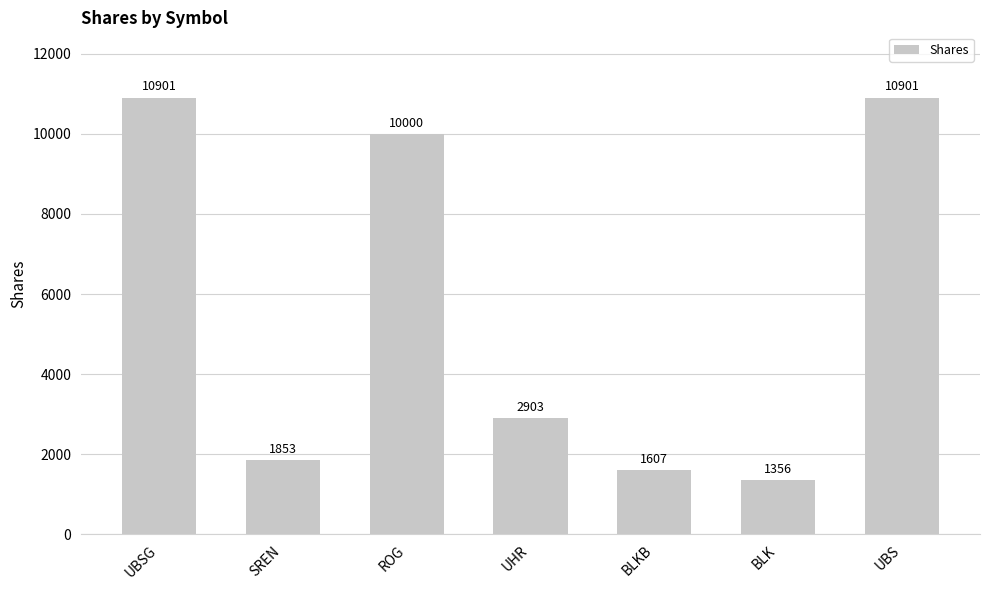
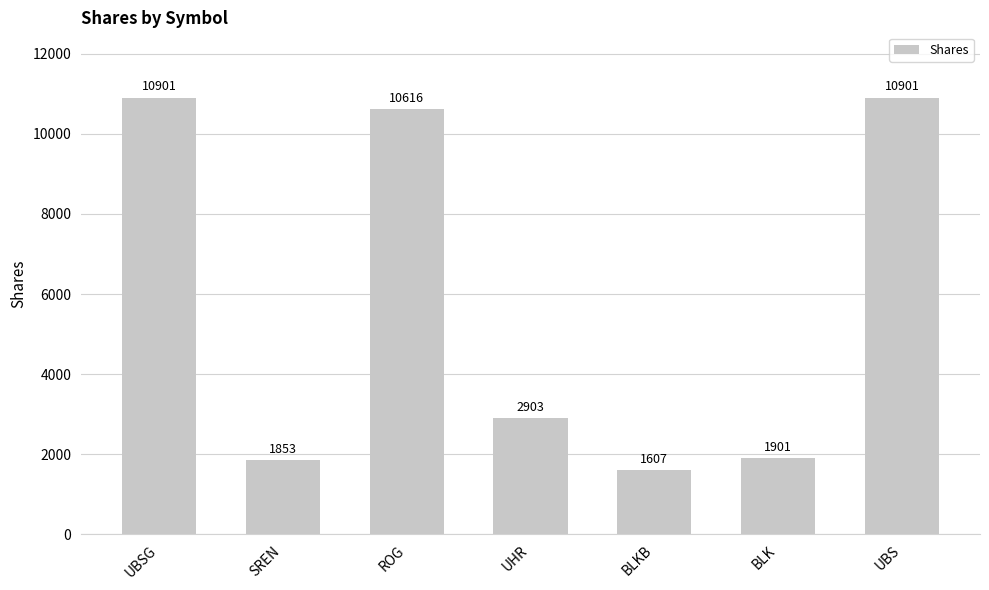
ROG: 10000 -> 10616
BLK: 1356 -> 1901
